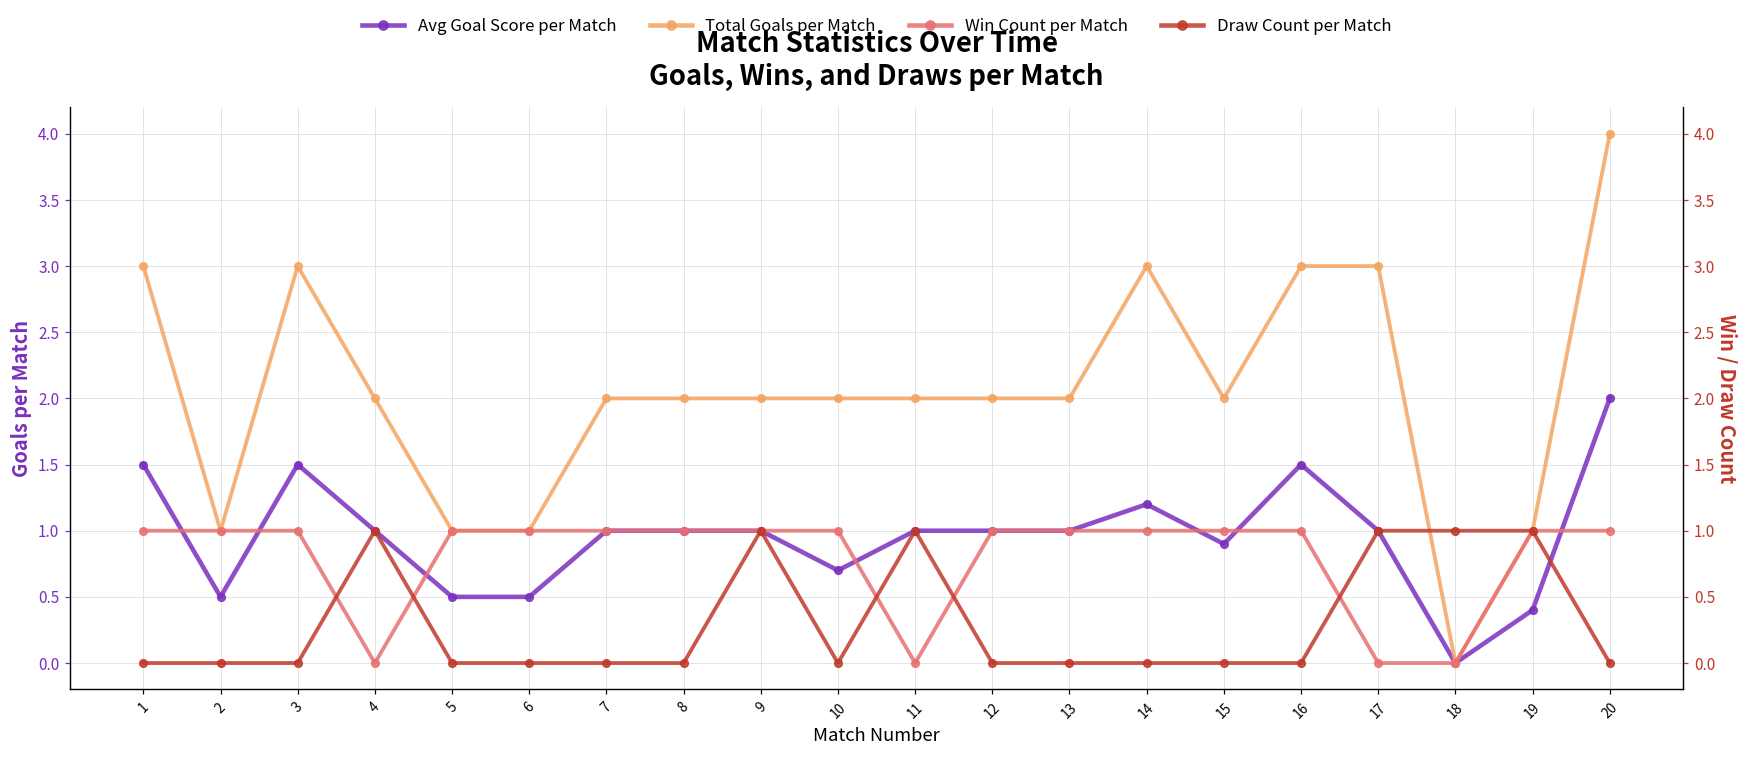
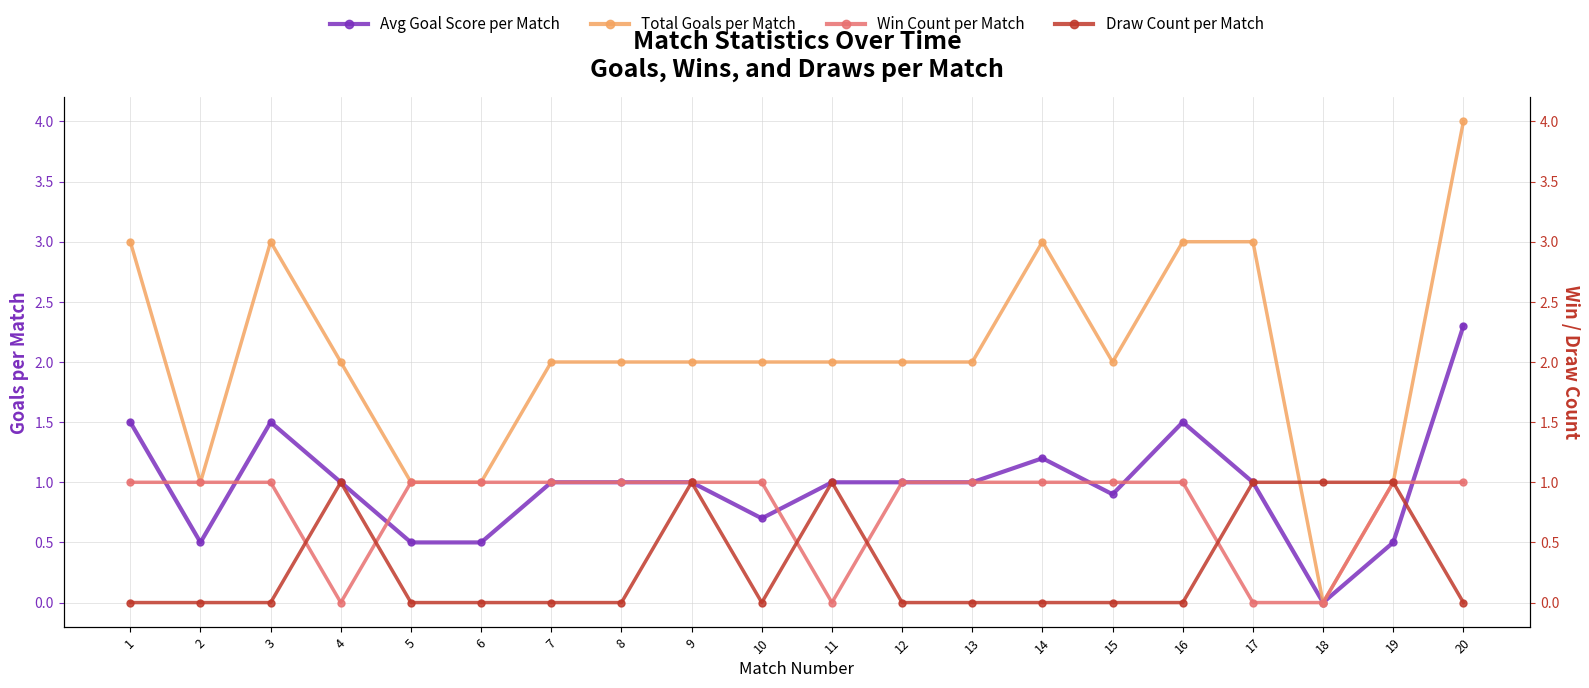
Avg Goal Score per Match, 19: 0.4 -> 0.5
Avg Goal Score per Match, 20: 2.0 -> 2.3
